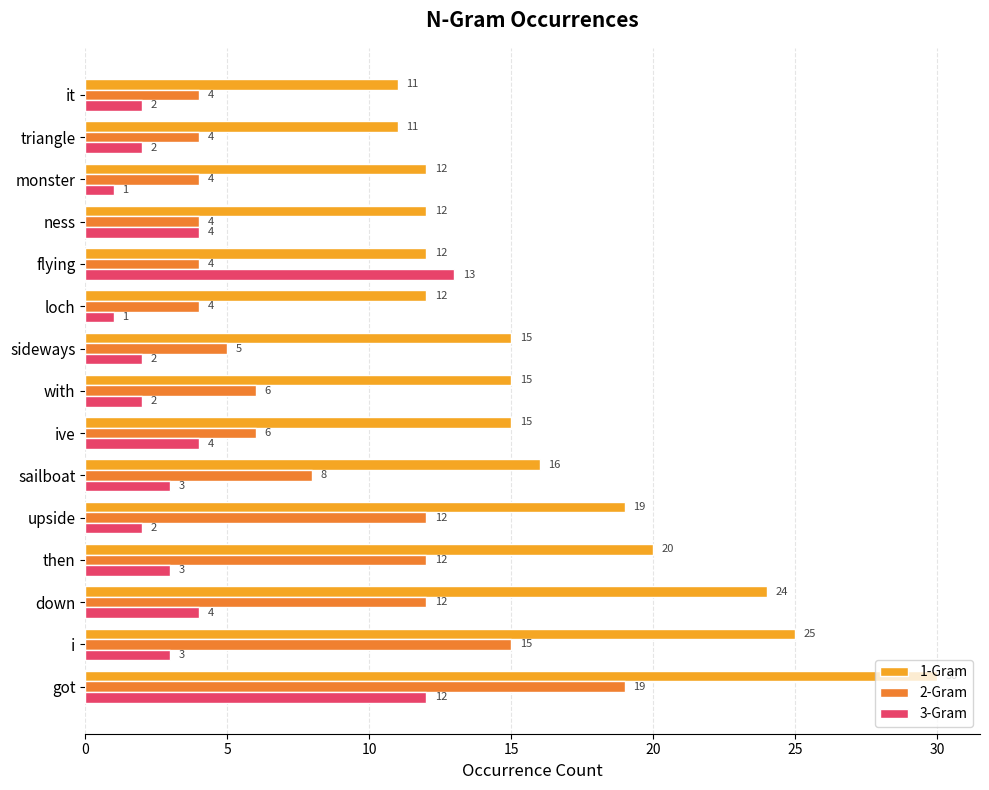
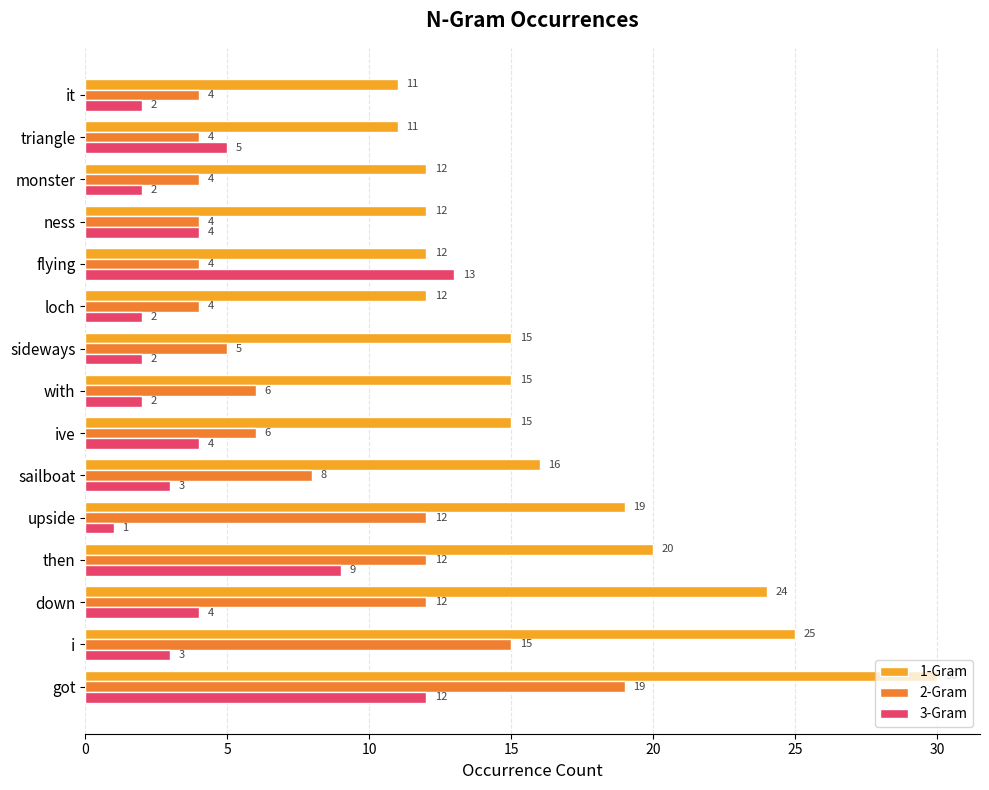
3-Gram, triangle: 2 -> 5
3-Gram, monster: 1 -> 2
3-Gram, loch: 1 -> 2
3-Gram, upside: 2 -> 1
3-Gram, then: 3 -> 9
